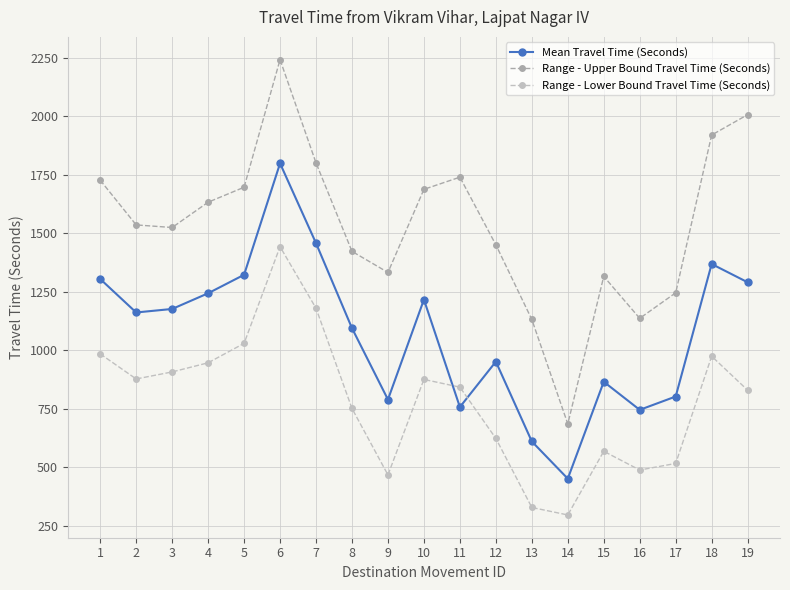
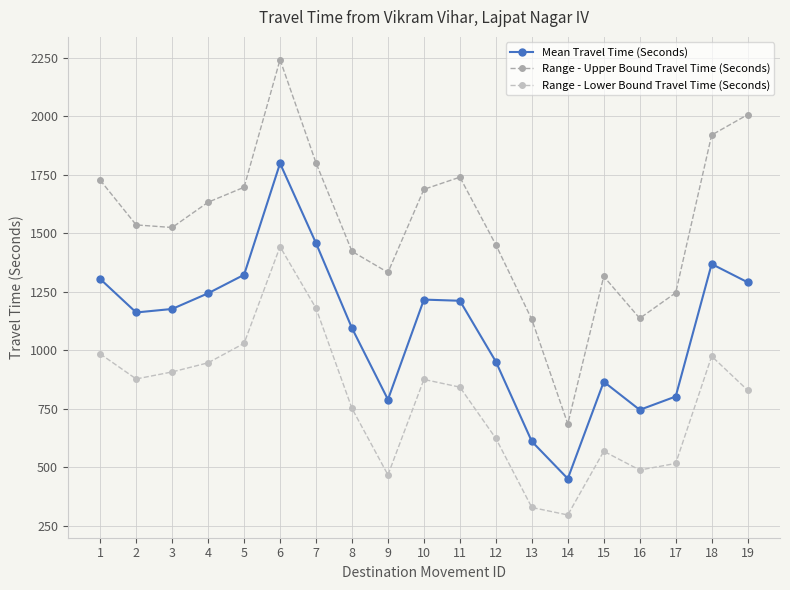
Mean Travel Time (Seconds), 11: 760 -> 1210
